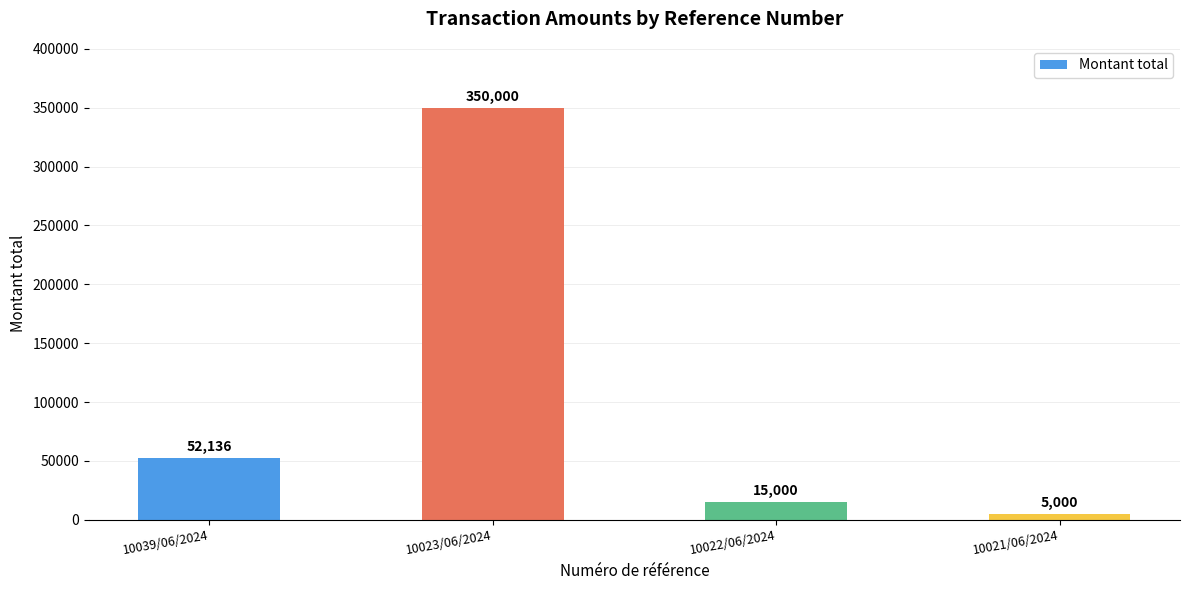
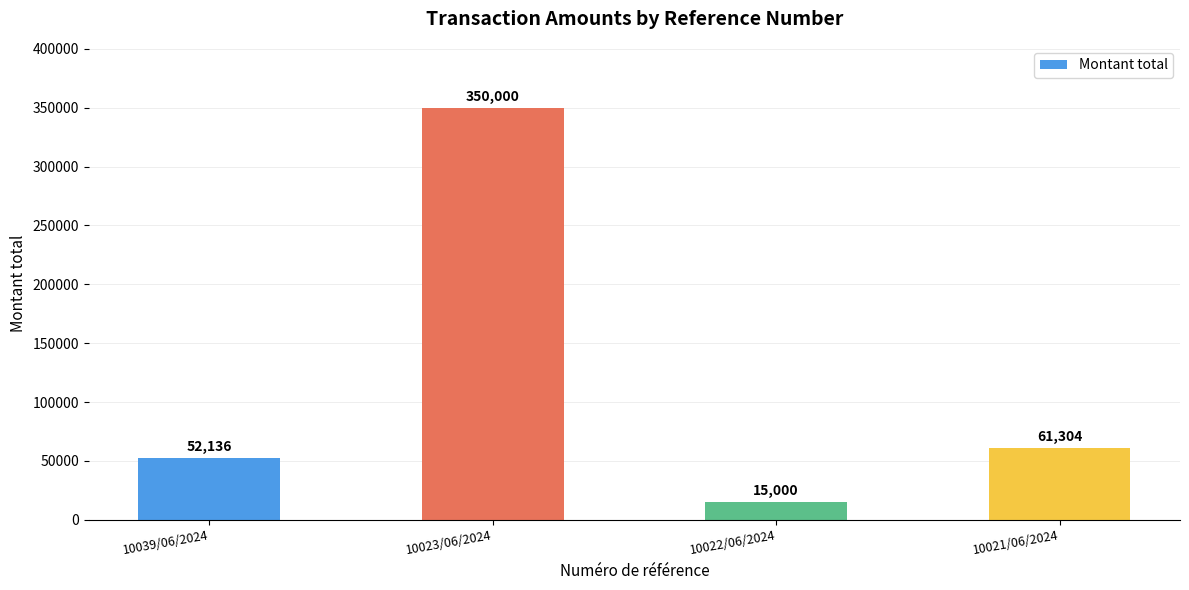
10021/06/2024: 5,000 -> 61,304
